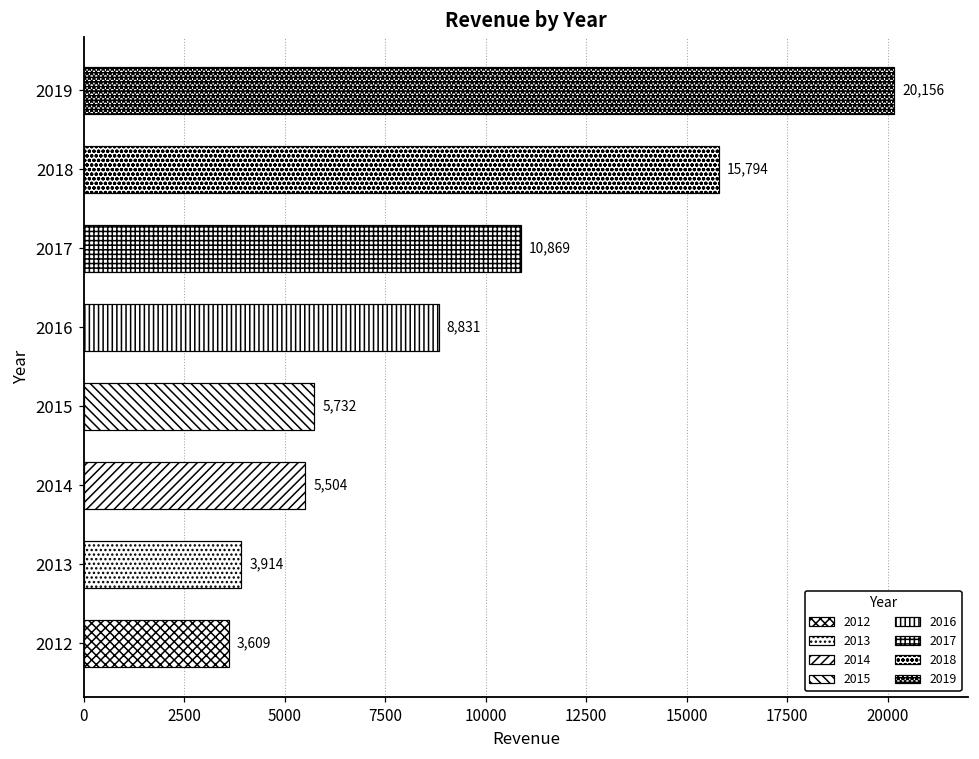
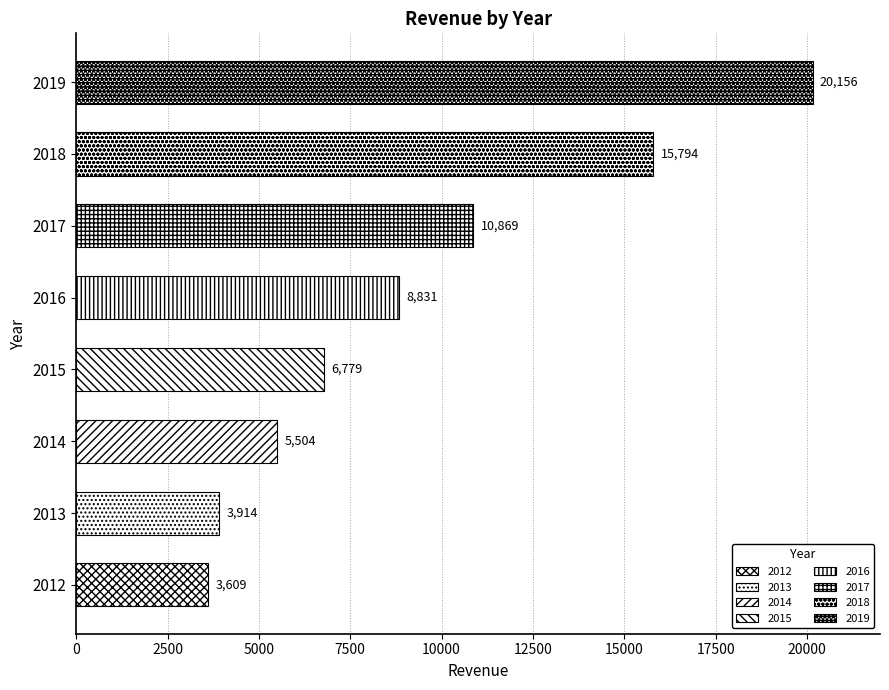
2015: 5,732 -> 6,779
